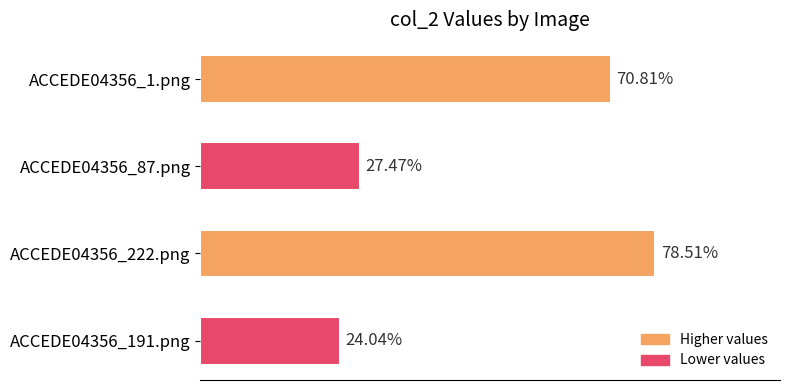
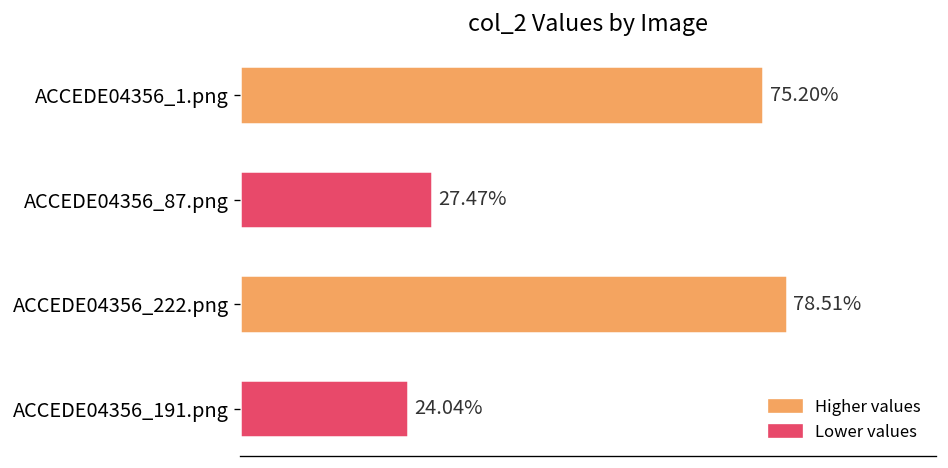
ACCEDE04356_1.png: 70.81% -> 75.20%
